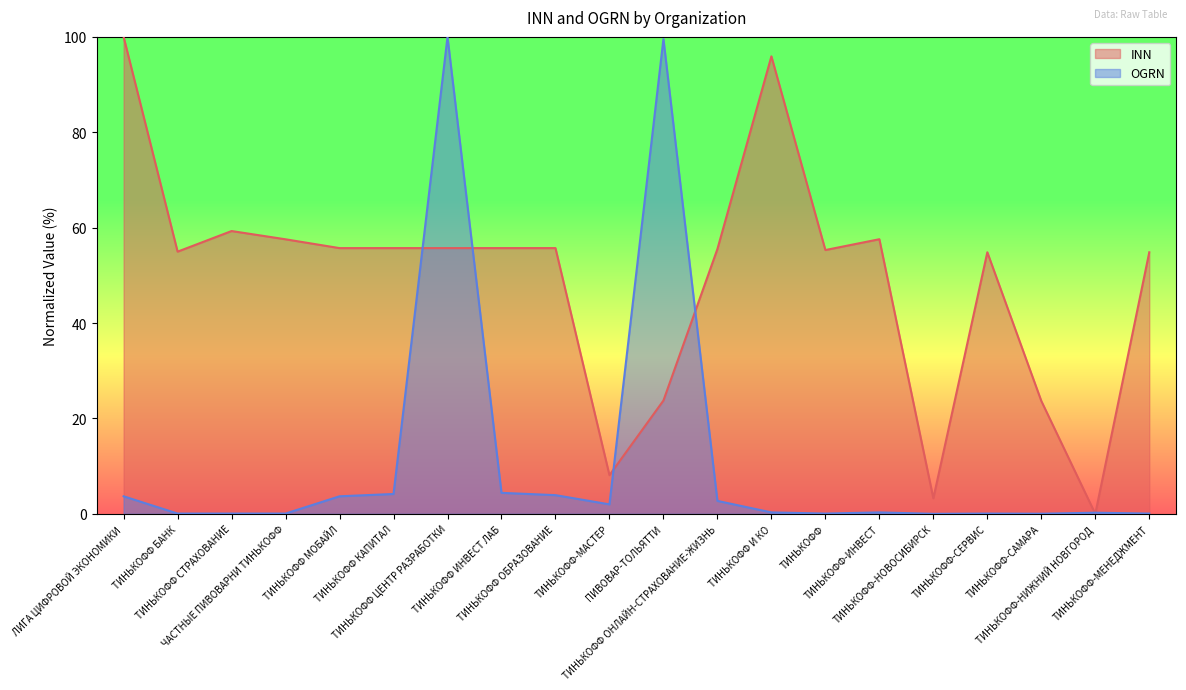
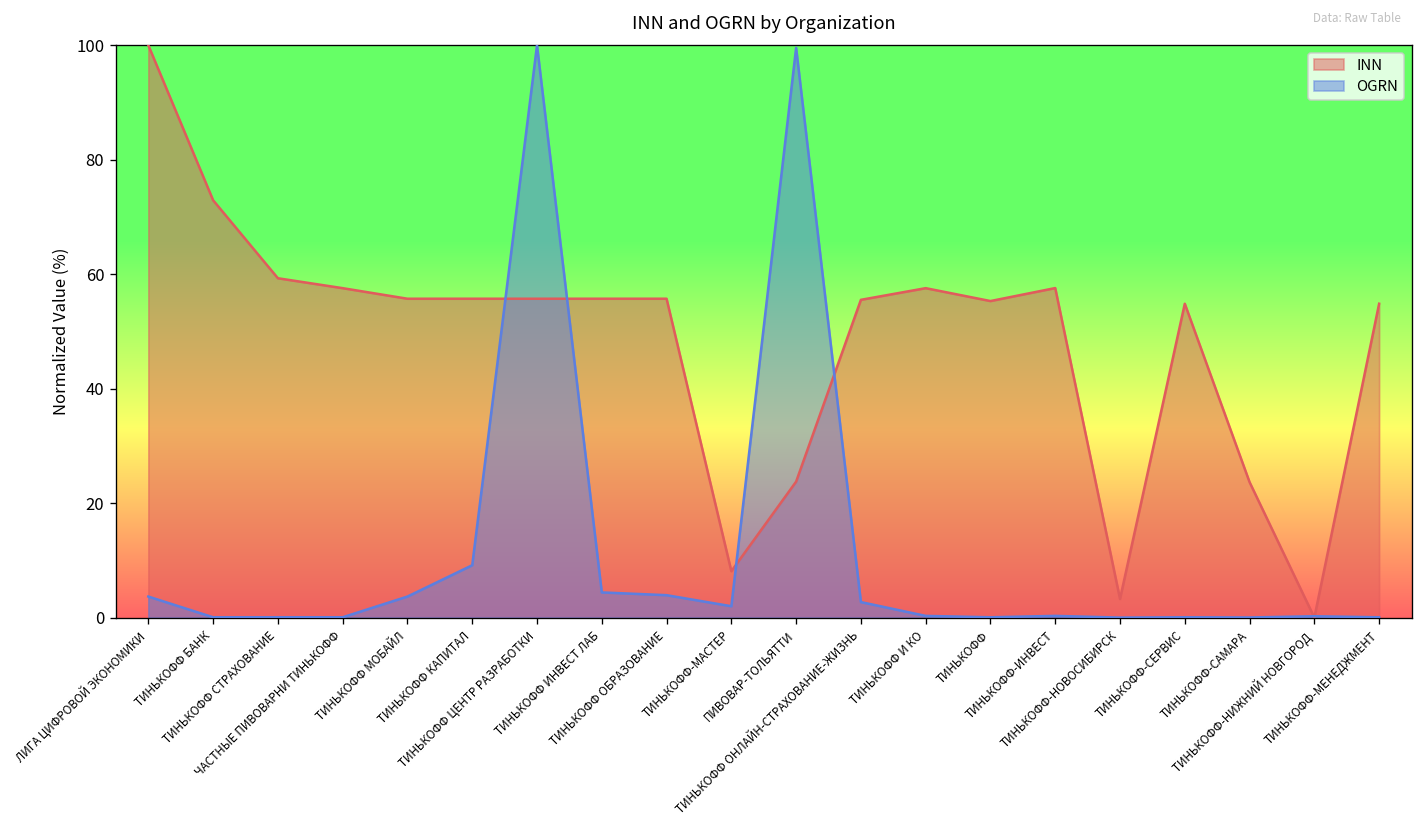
INN, ТИНЬКОФФ БАНК: 55 -> 73
OGRN, ТИНЬКОФФ КАПИТАЛ: 4 -> 9
INN, ТИНЬКОФФ И КО: 96 -> 58
